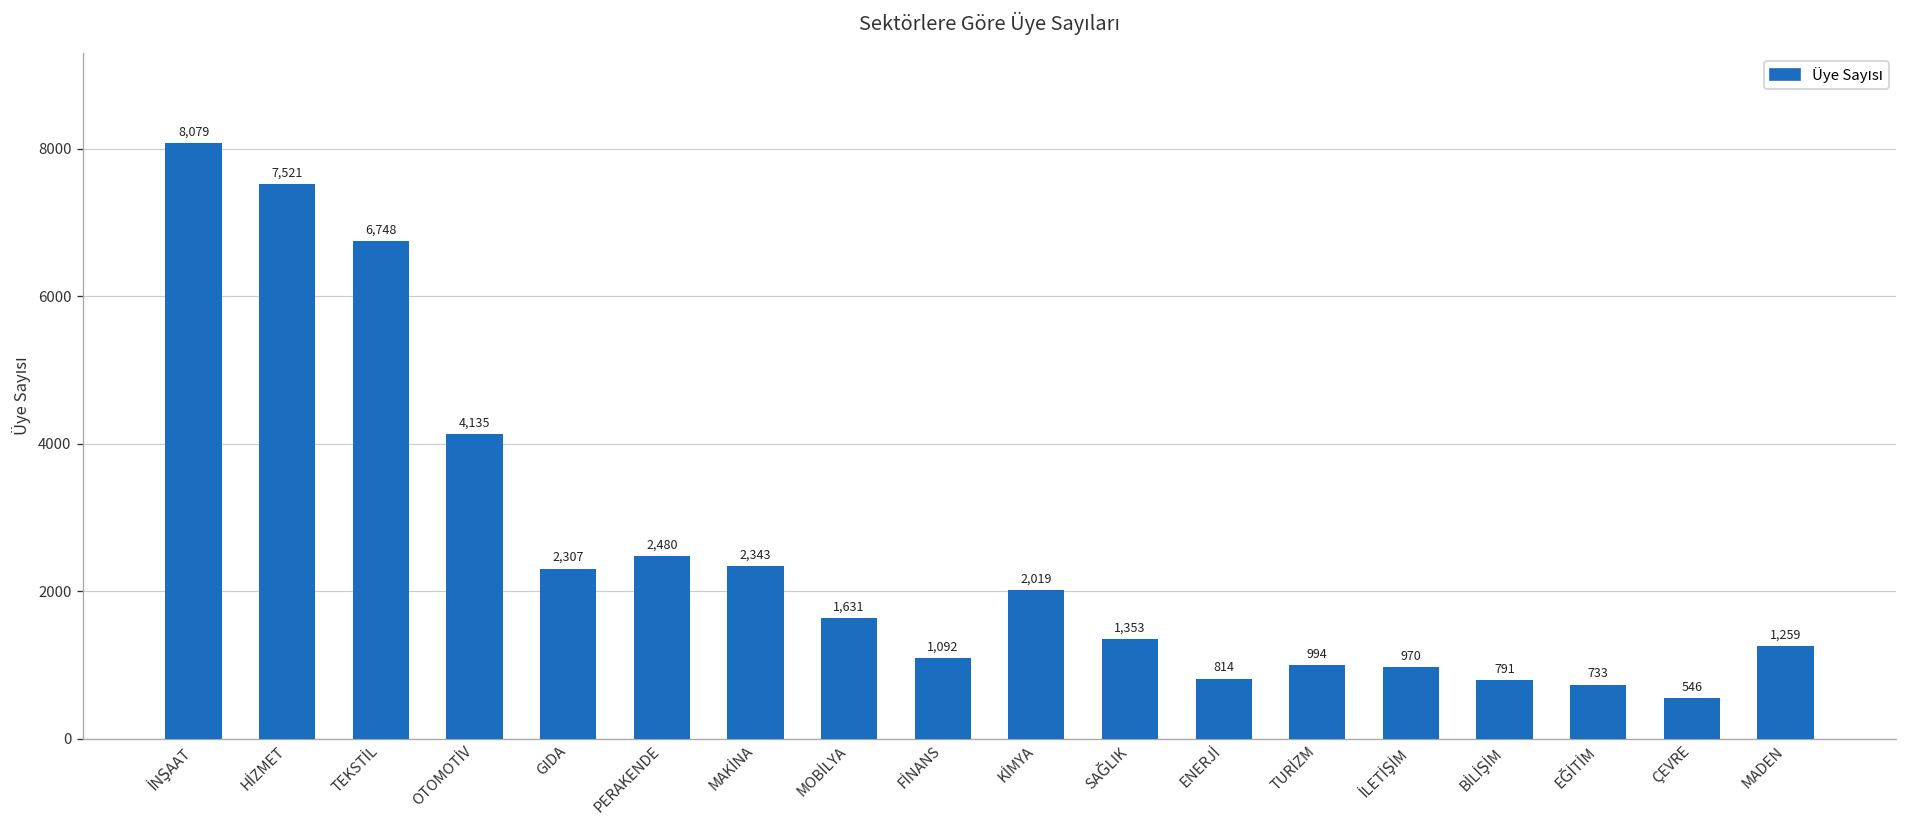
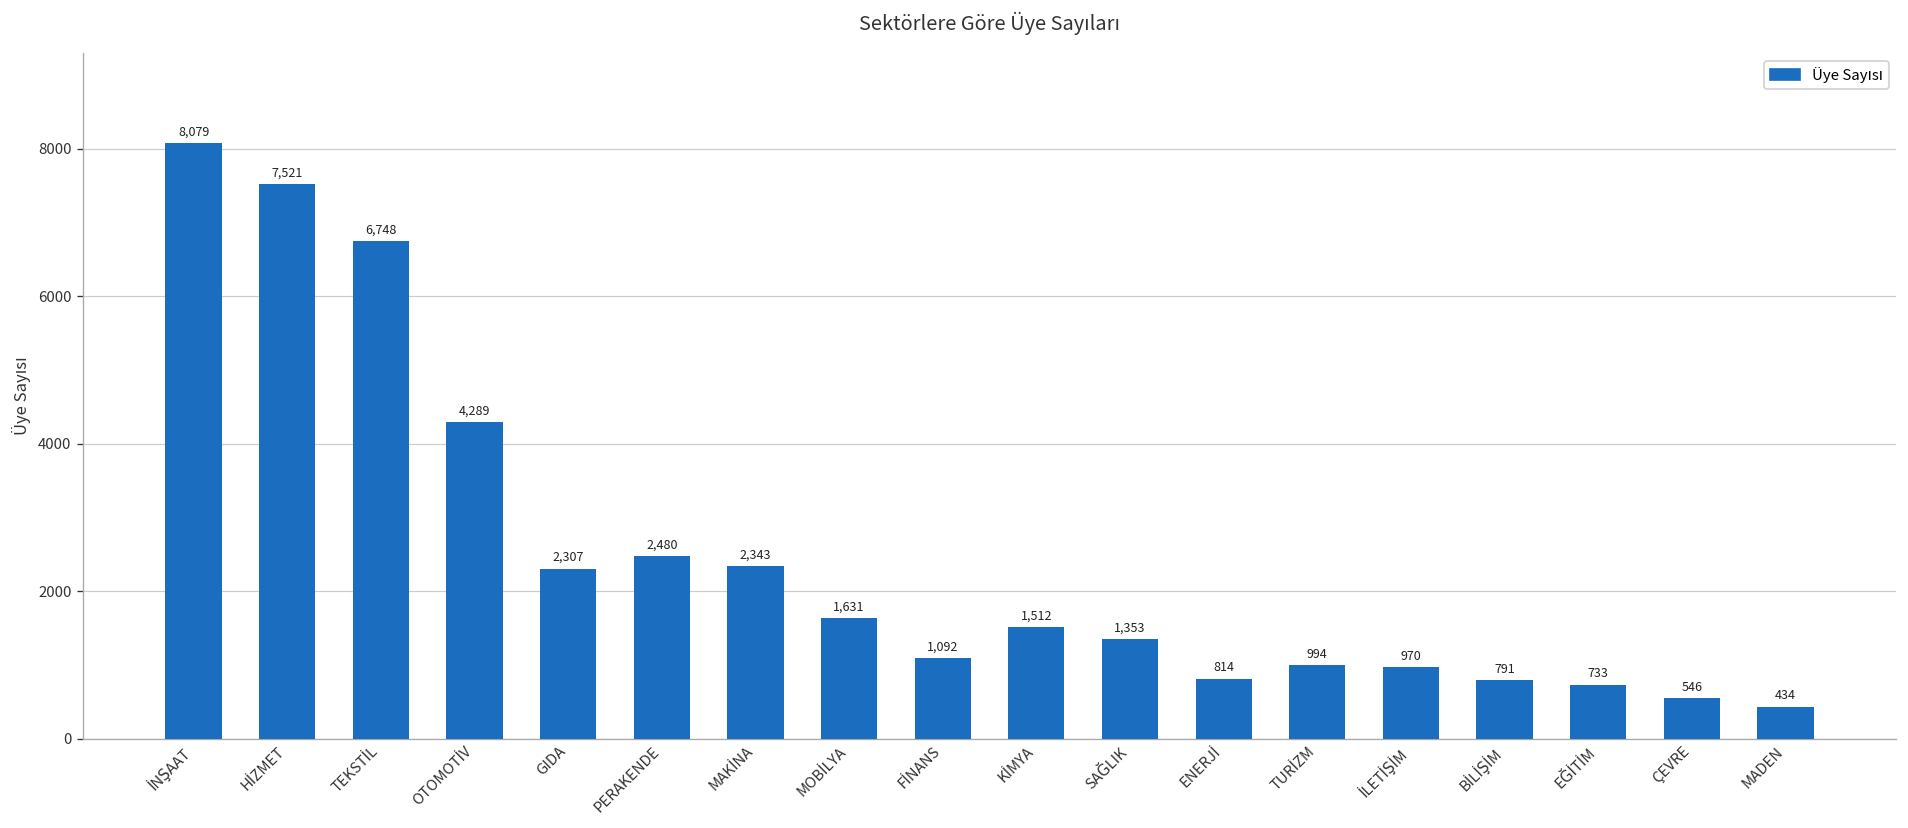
OTOMOTİV: 4,135 -> 4,289
KİMYA: 2,019 -> 1,512
MADEN: 1,259 -> 434
